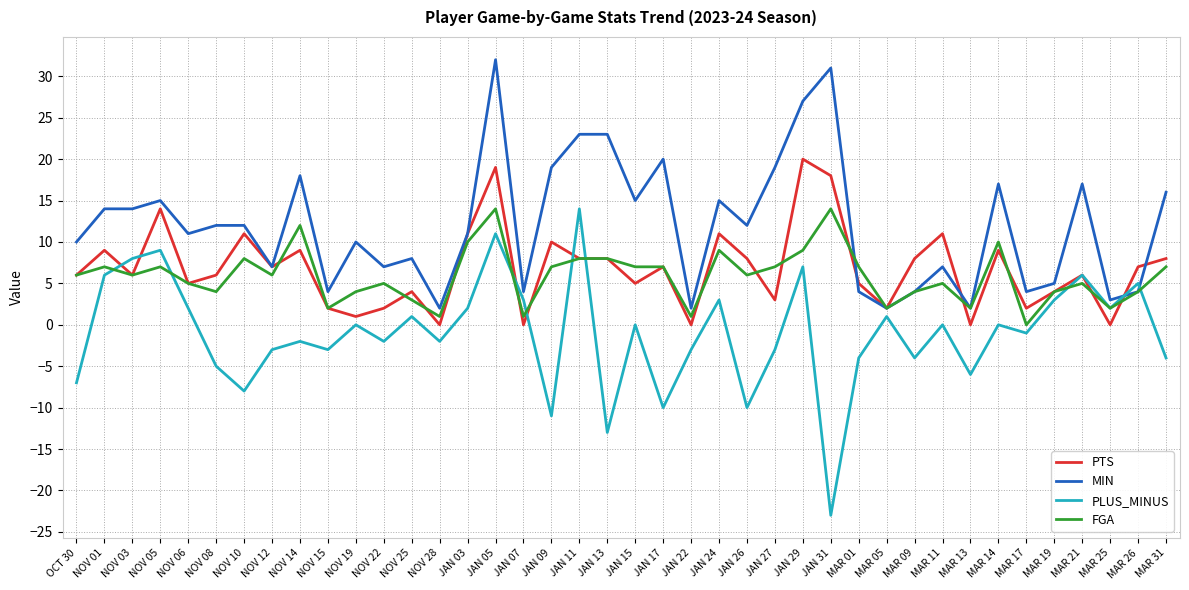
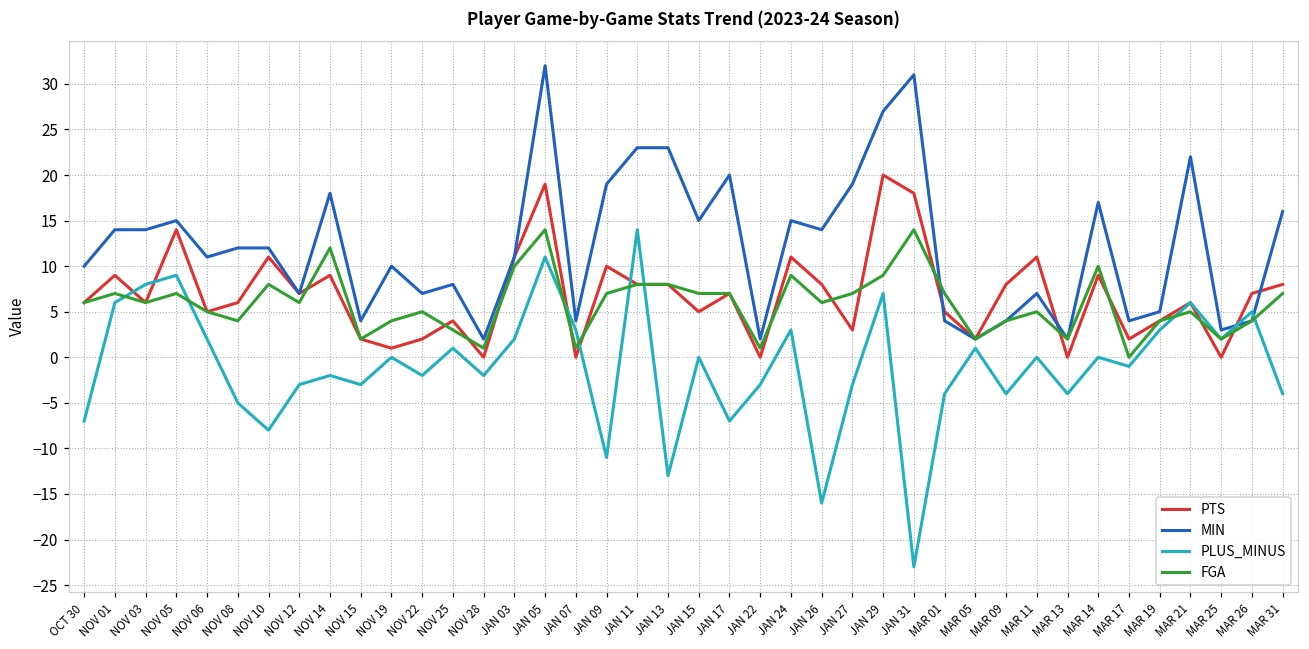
PLUS_MINUS, JAN 17: -10 -> -7
MIN, JAN 26: 12 -> 14
PLUS_MINUS, JAN 26: -10 -> -16
PLUS_MINUS, MAR 13: -6 -> -4
MIN, MAR 21: 17 -> 22
